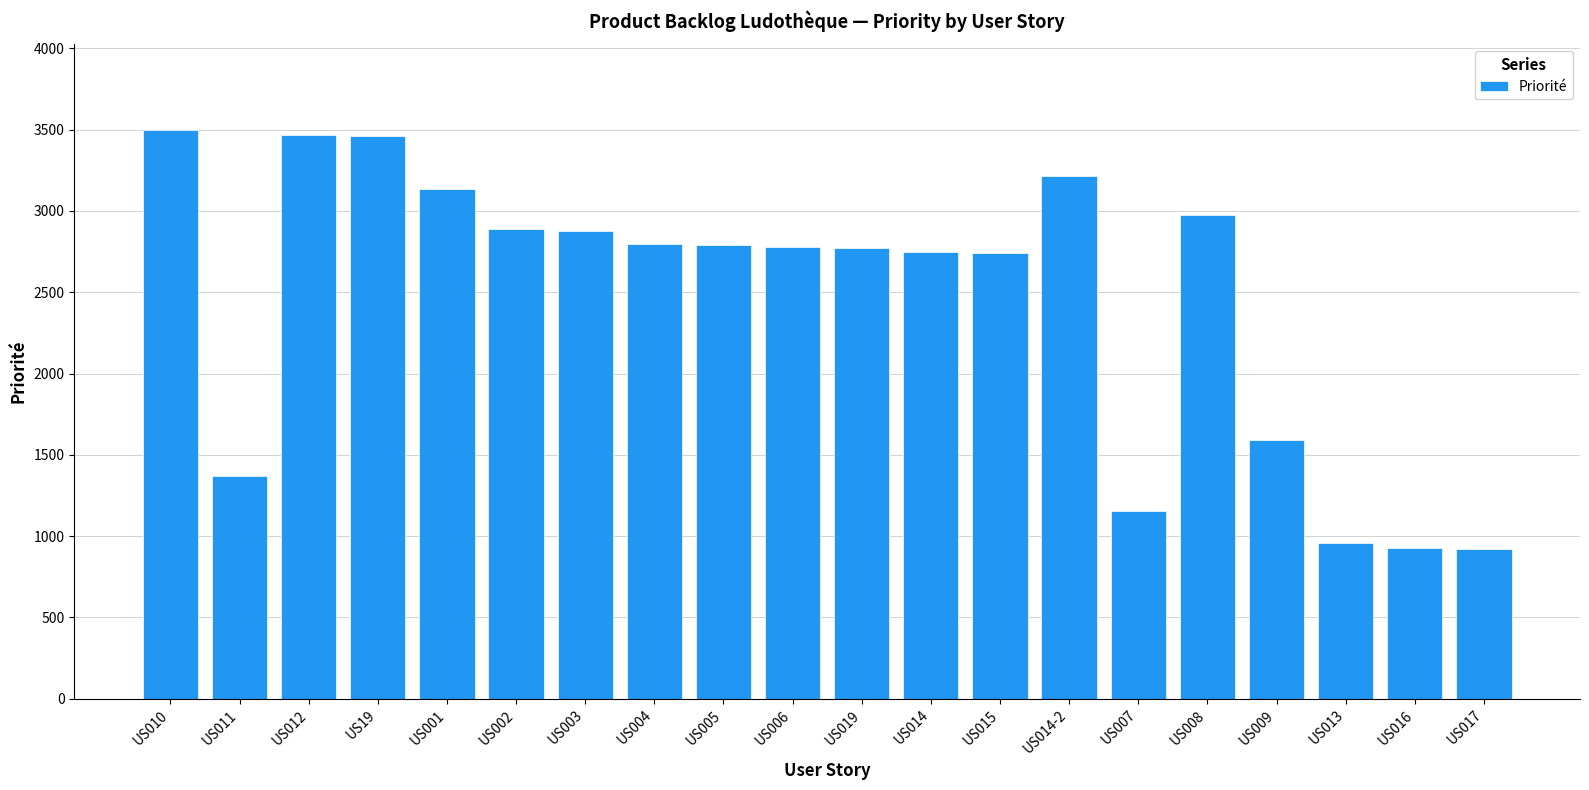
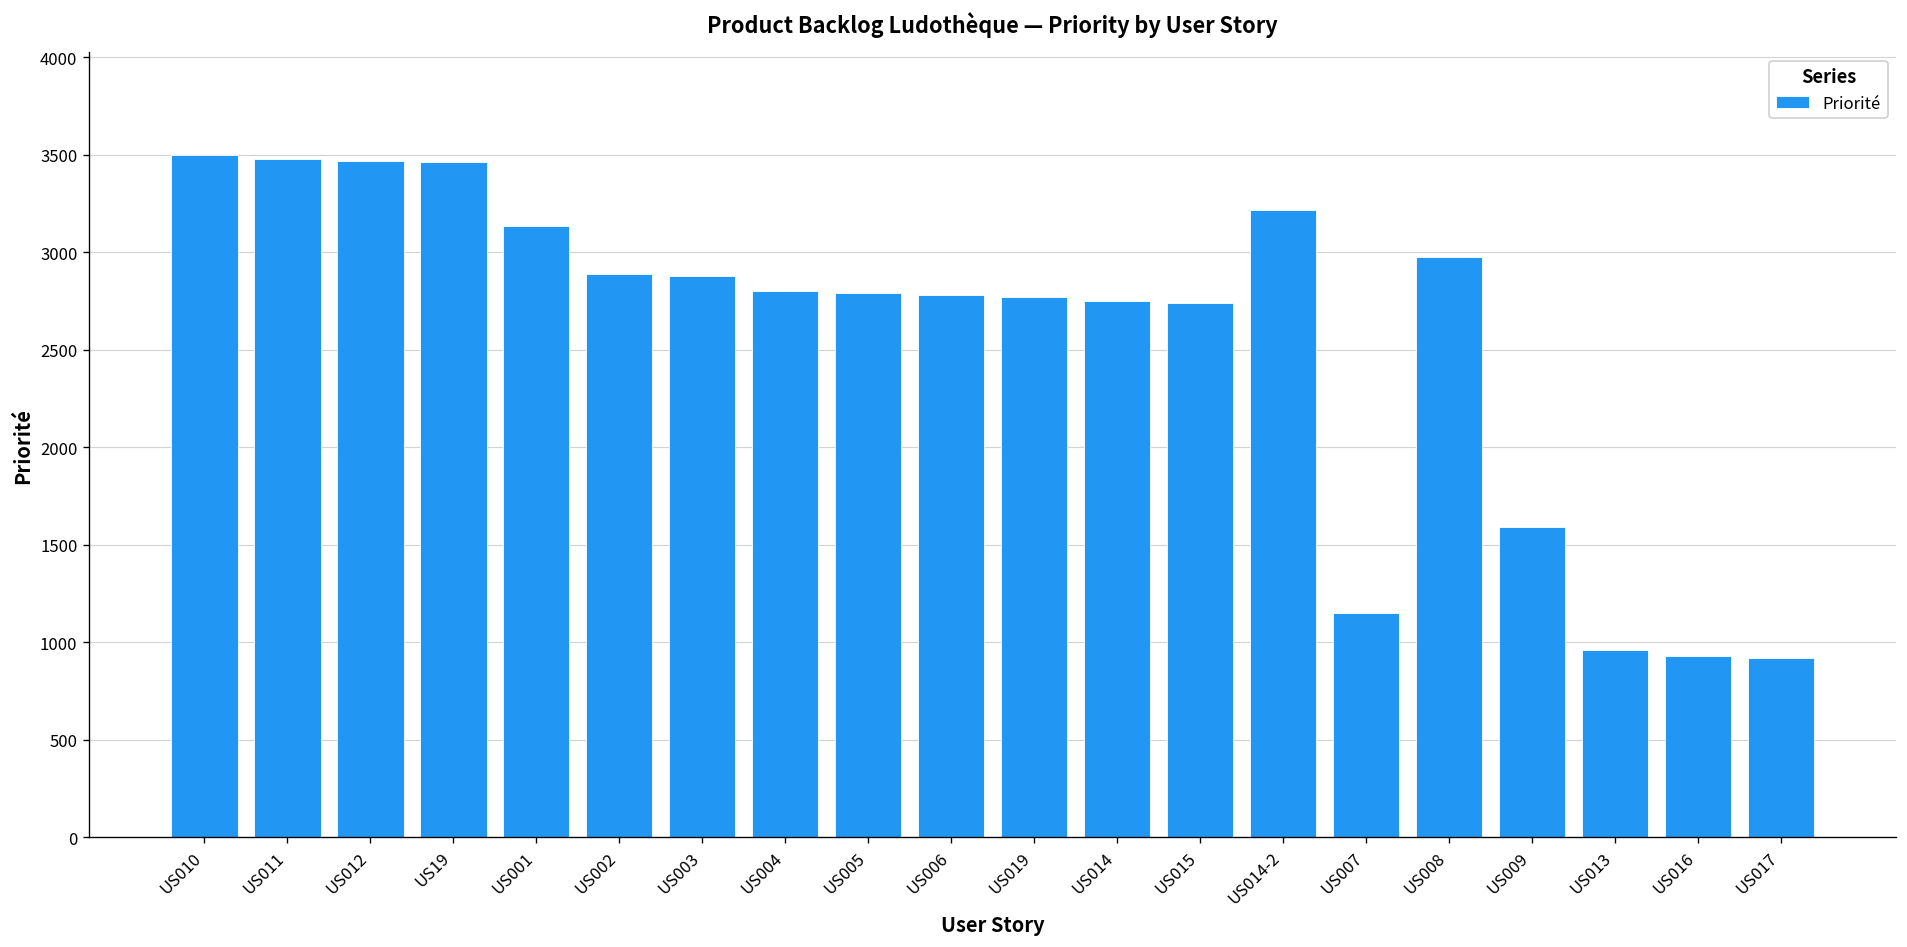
US011: 1370 -> 3480
